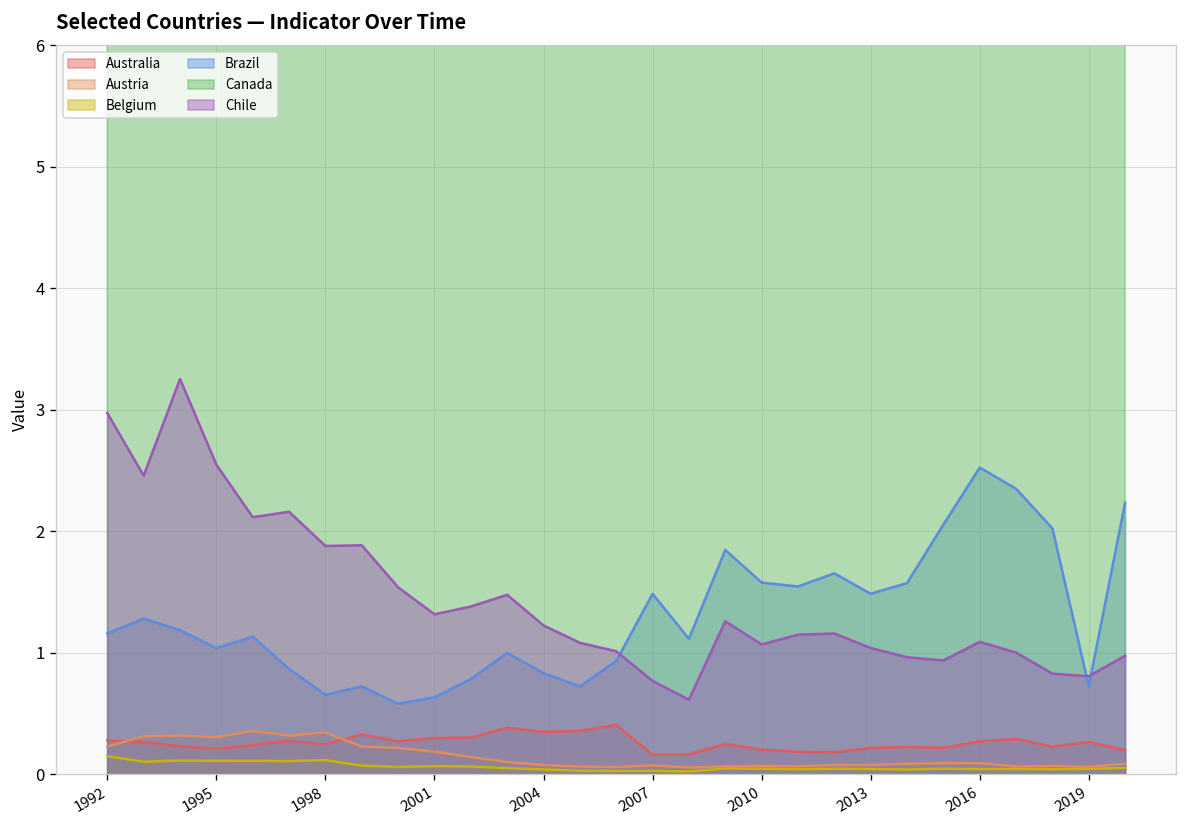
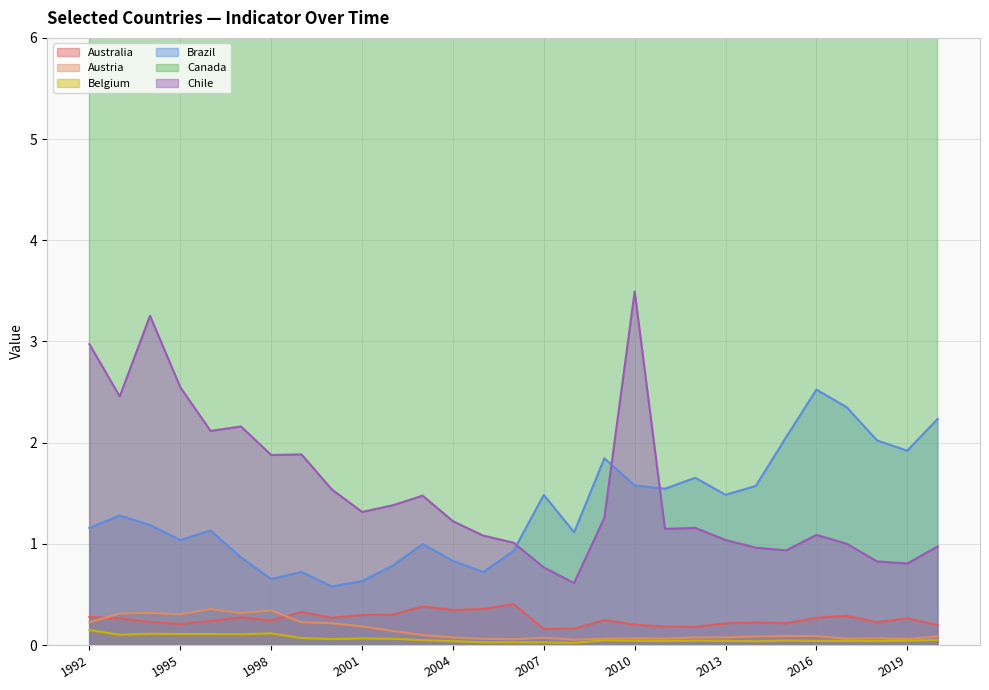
Chile, 2010: 1.07 -> 3.49
Brazil, 2019: 0.72 -> 1.92
